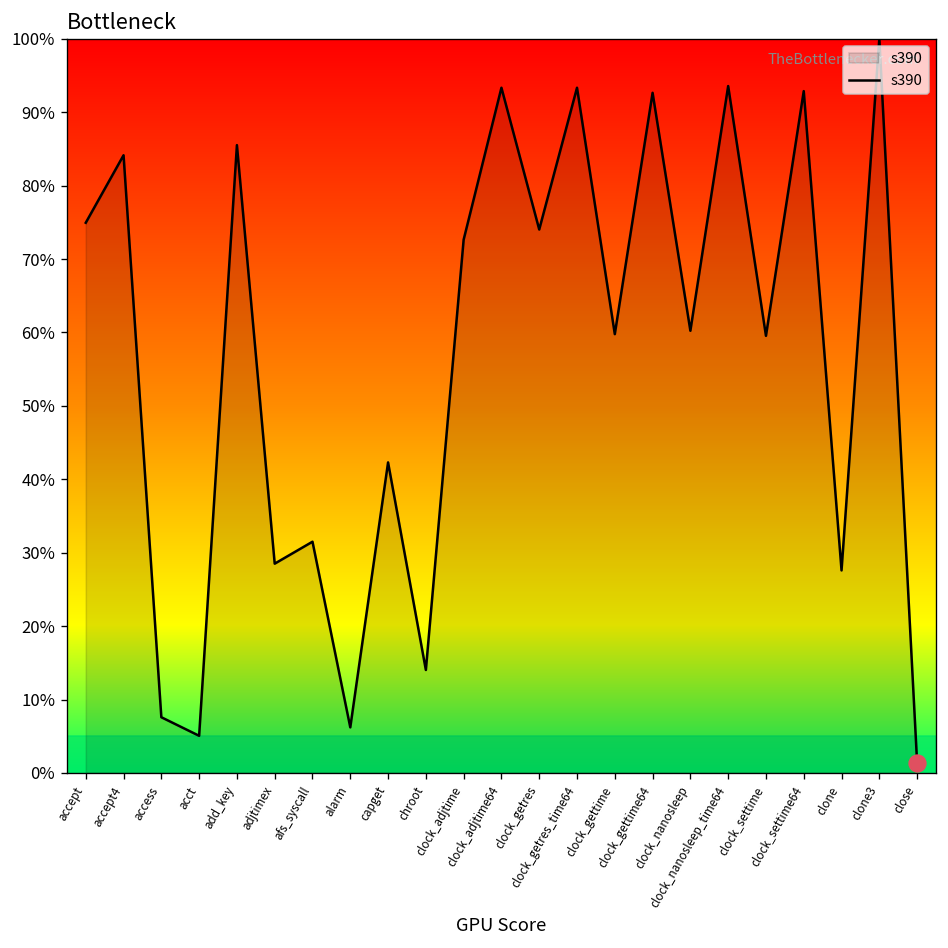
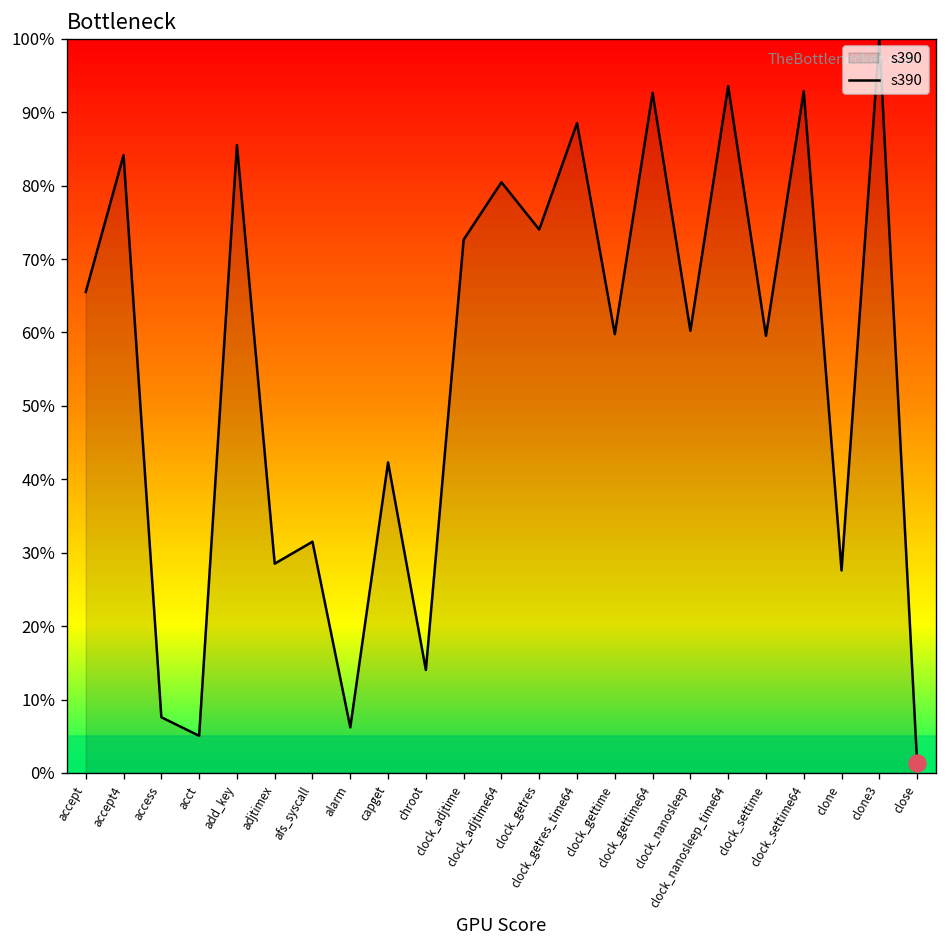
s390, accept: 75% -> 66%
s390, clock_adjtime64: 93% -> 80%
s390, clock_getres_time64: 93% -> 89%
